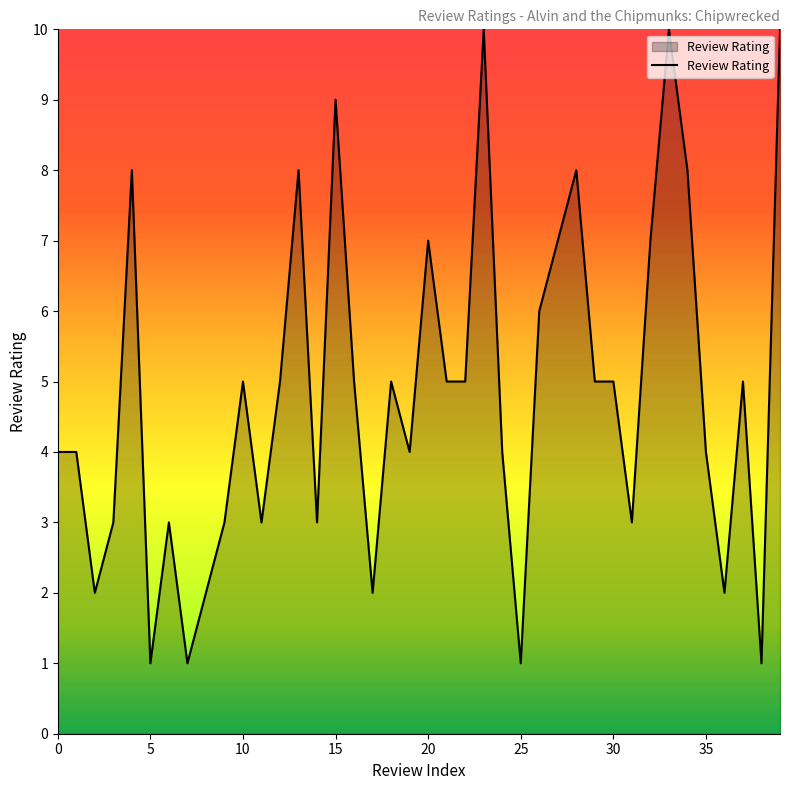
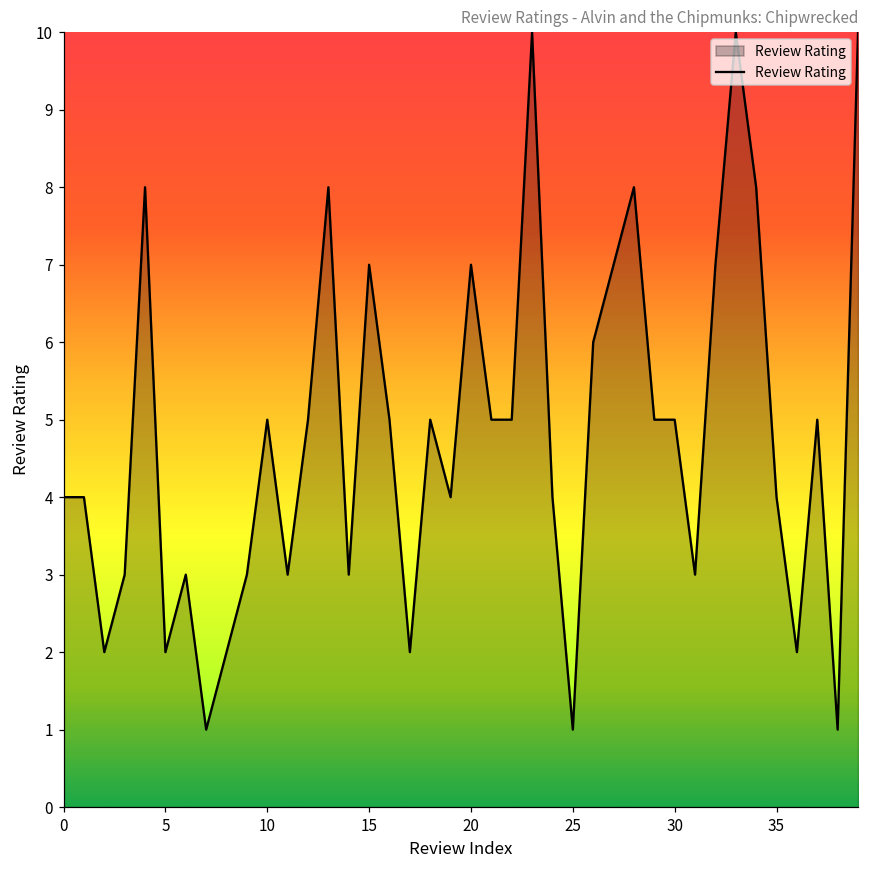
5: 1 -> 2
15: 9 -> 7
